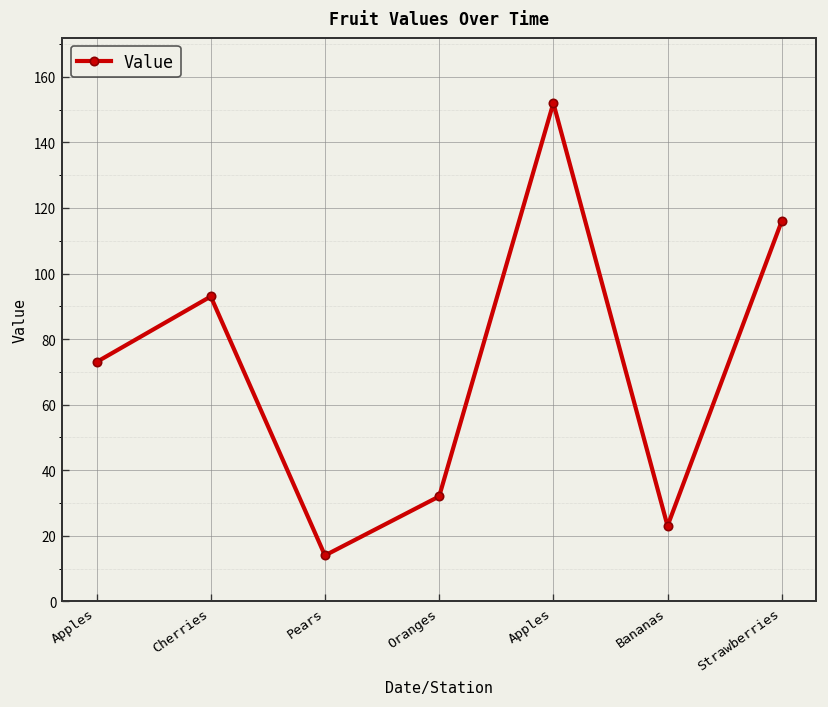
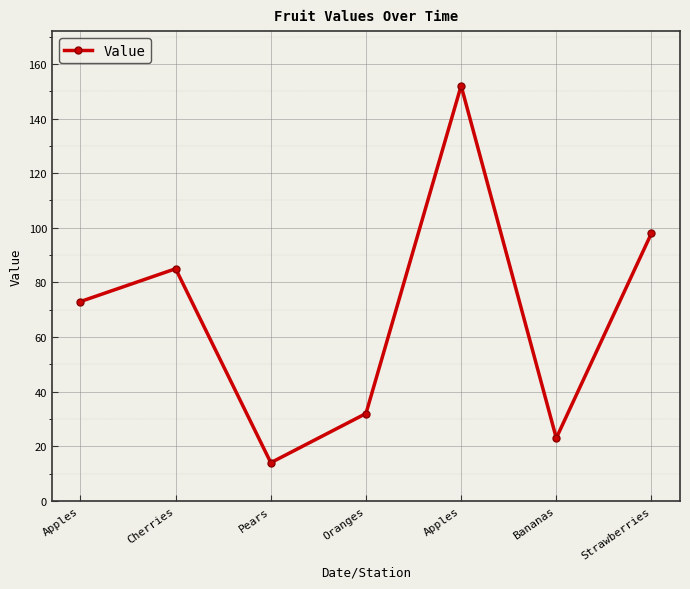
Cherries: 93 -> 85
Strawberries: 116 -> 98
